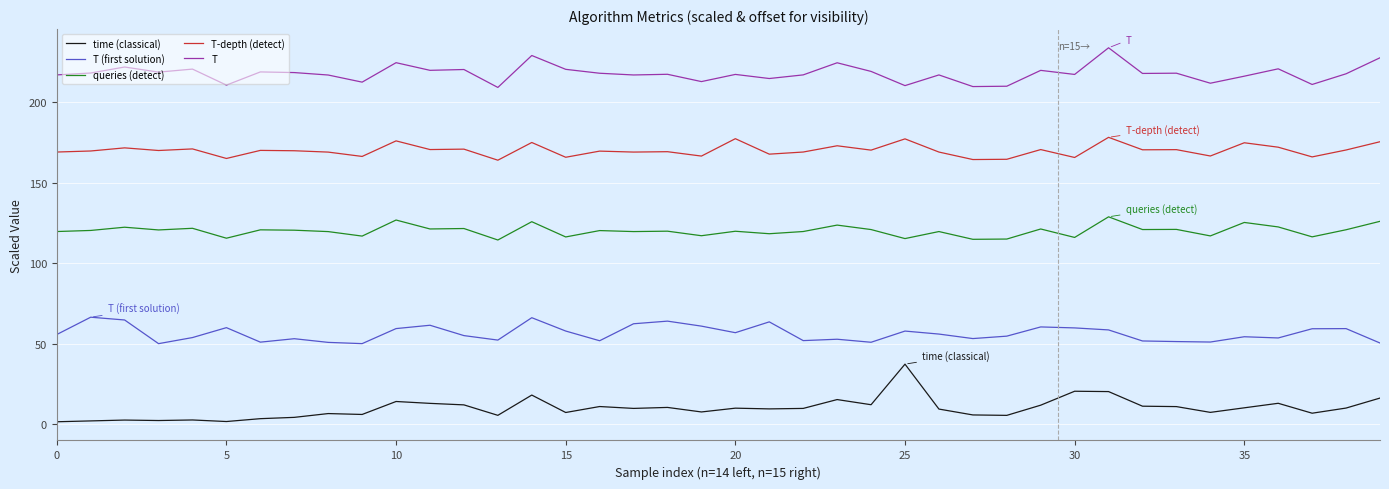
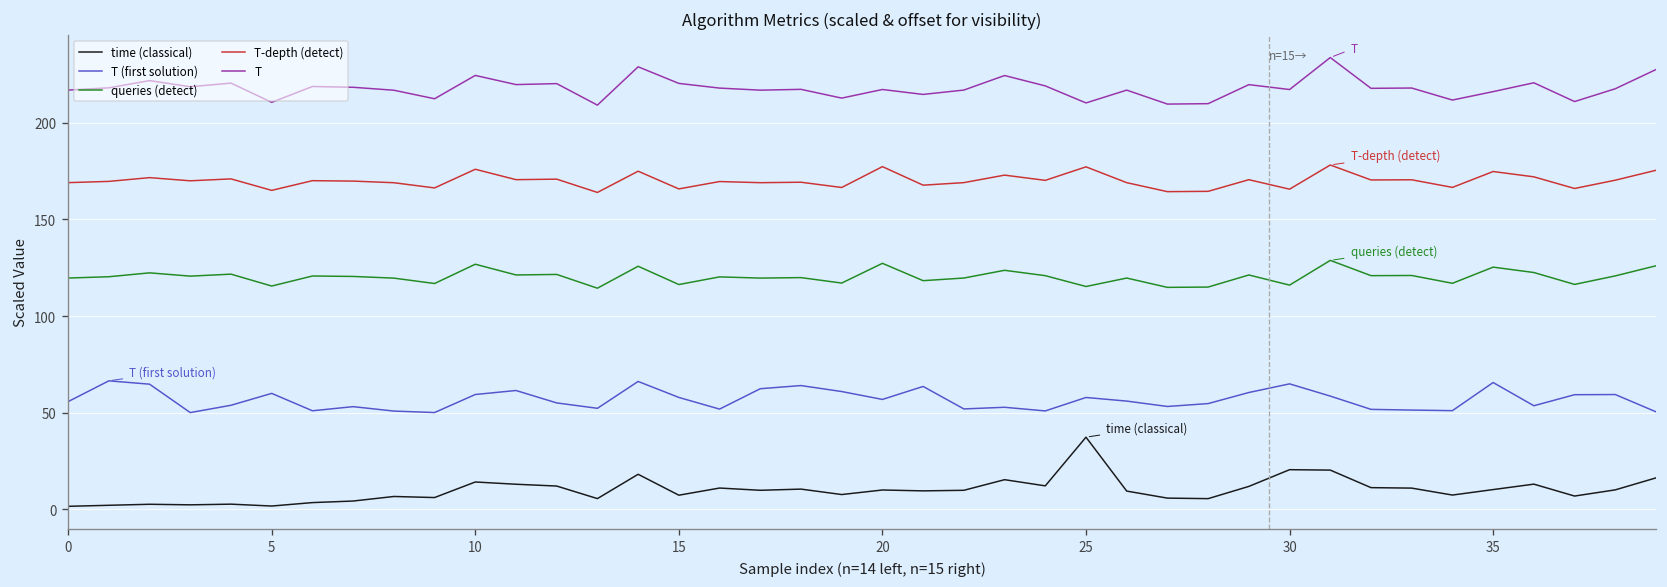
queries (detect), 20: 120 -> 127
T (first solution), 30: 60 -> 65
T (first solution), 35: 54 -> 66
